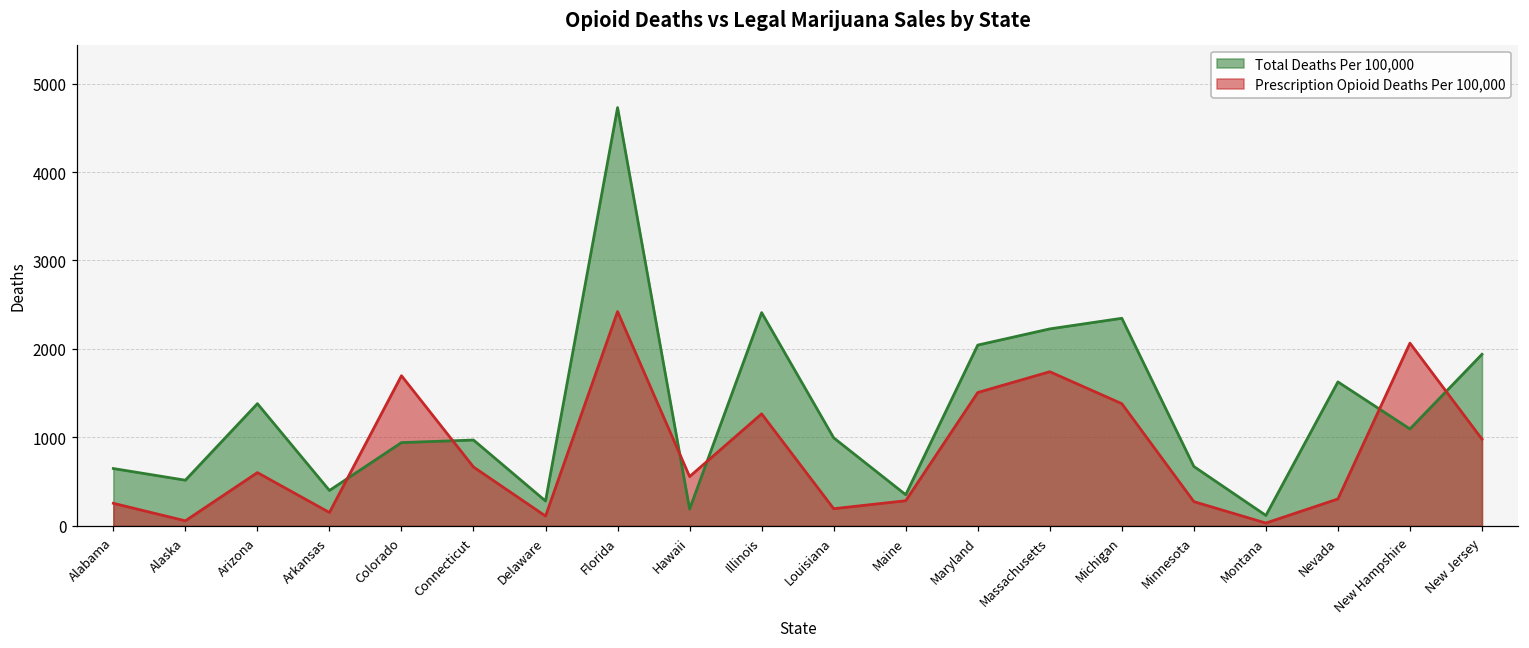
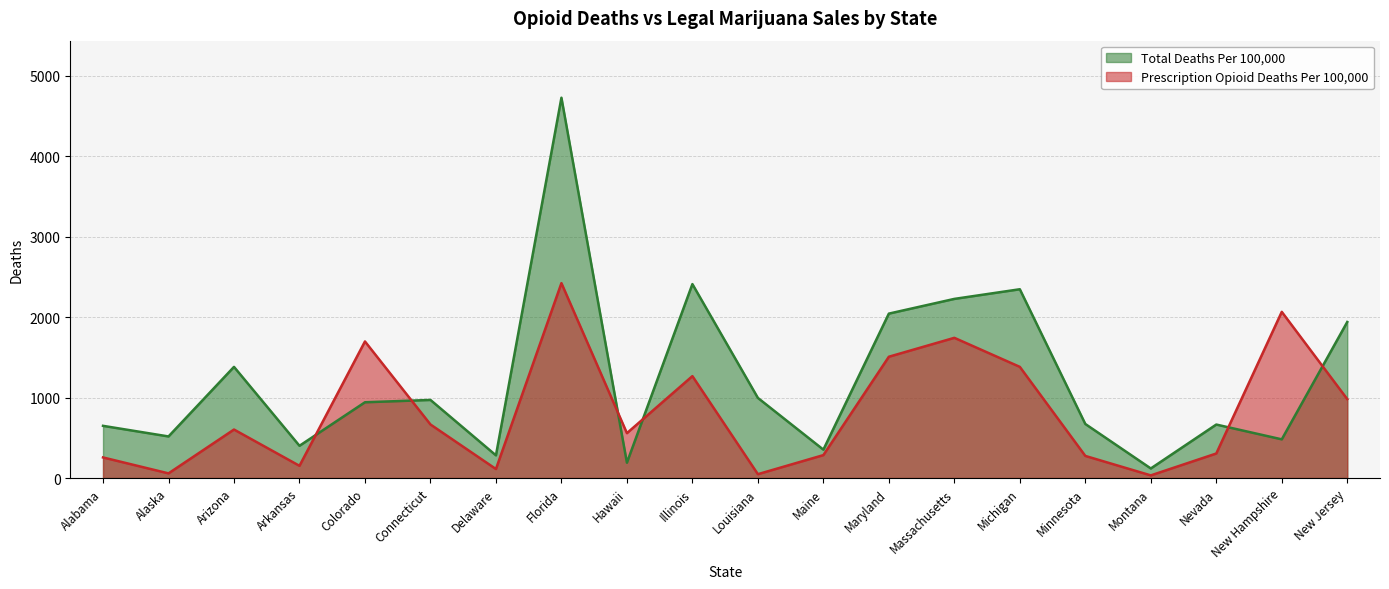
Prescription Opioid Deaths Per 100,000, Louisiana: 200 -> 0
Total Deaths Per 100,000, Nevada: 1600 -> 700
Total Deaths Per 100,000, New Hampshire: 1100 -> 500
